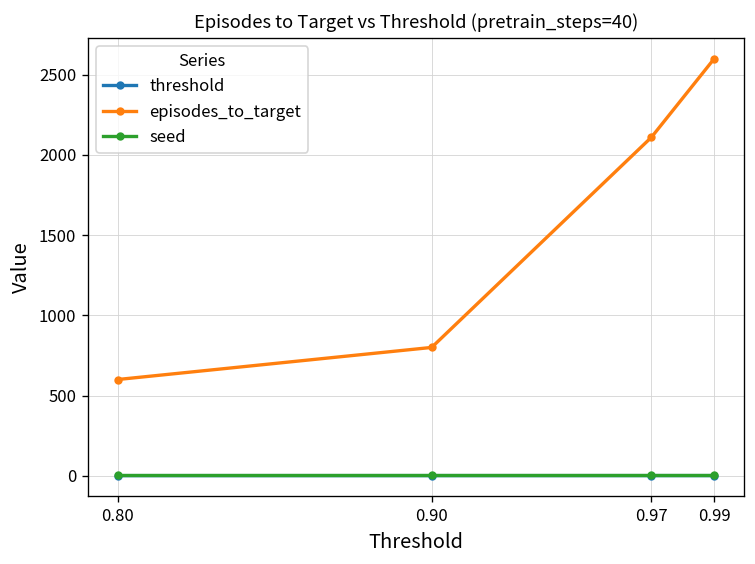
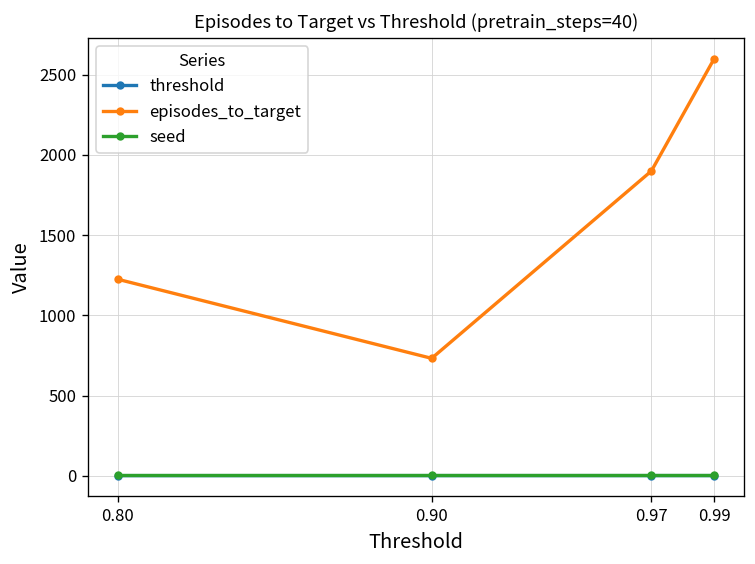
episodes_to_target, 0.80: 600 -> 1230
episodes_to_target, 0.90: 800 -> 730
episodes_to_target, 0.97: 2110 -> 1900
